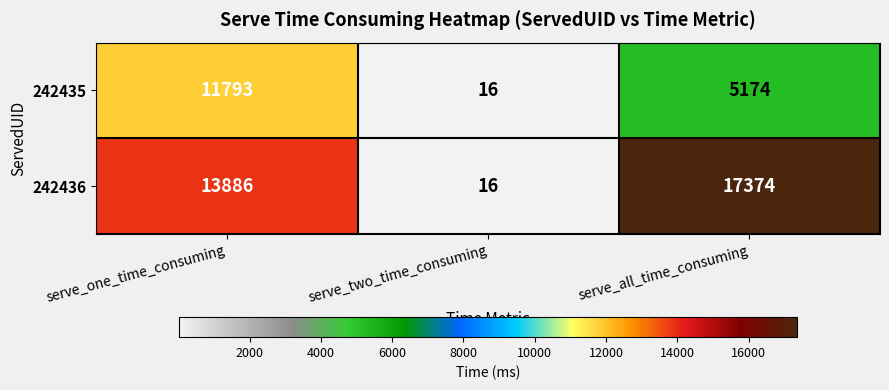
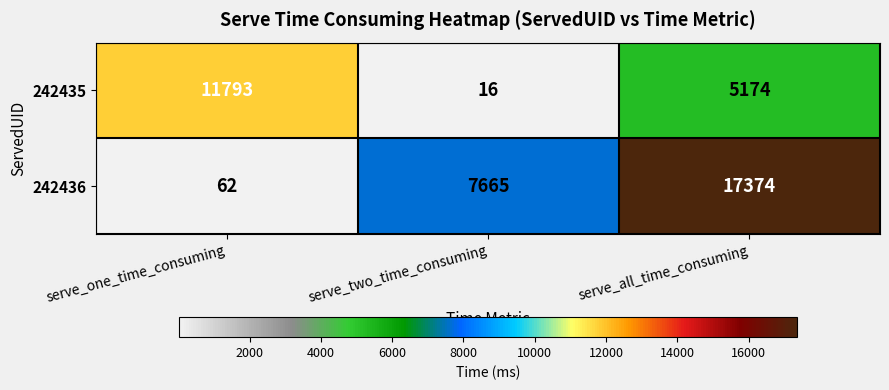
242436, serve_one_time_consuming: 13886 -> 62
242436, serve_two_time_consuming: 16 -> 7665
